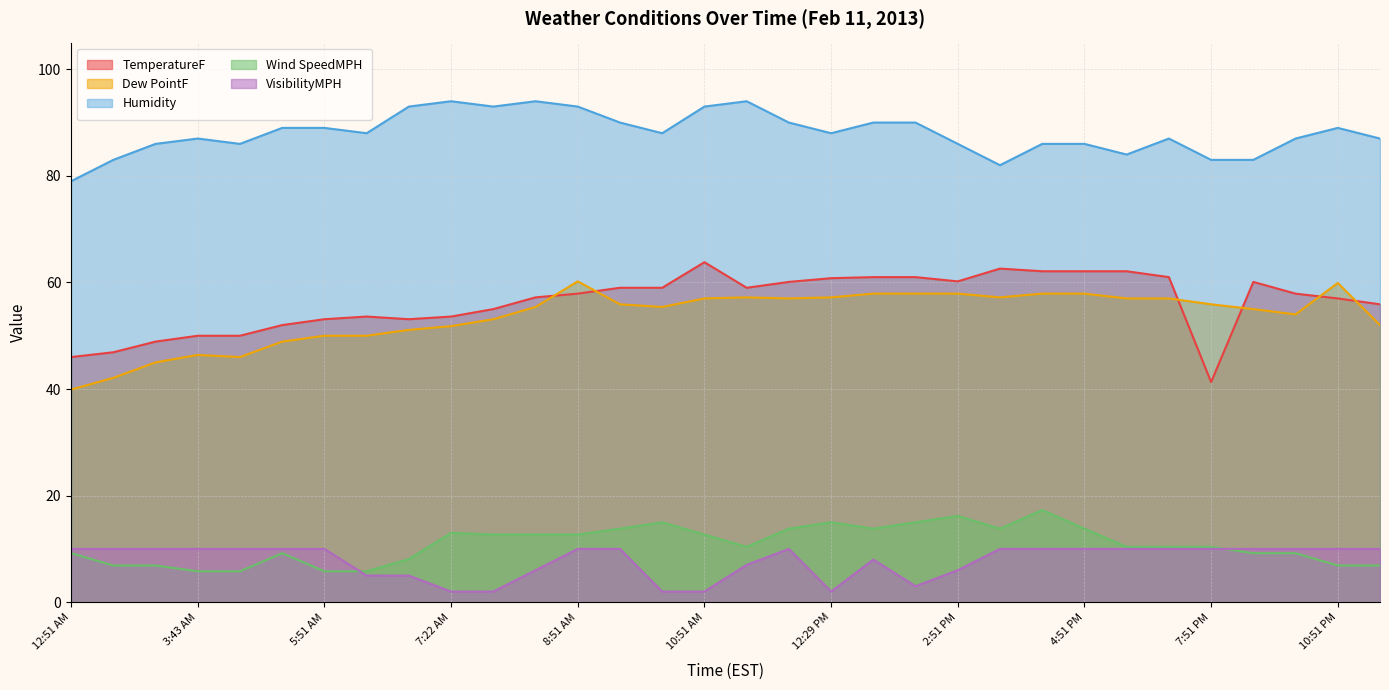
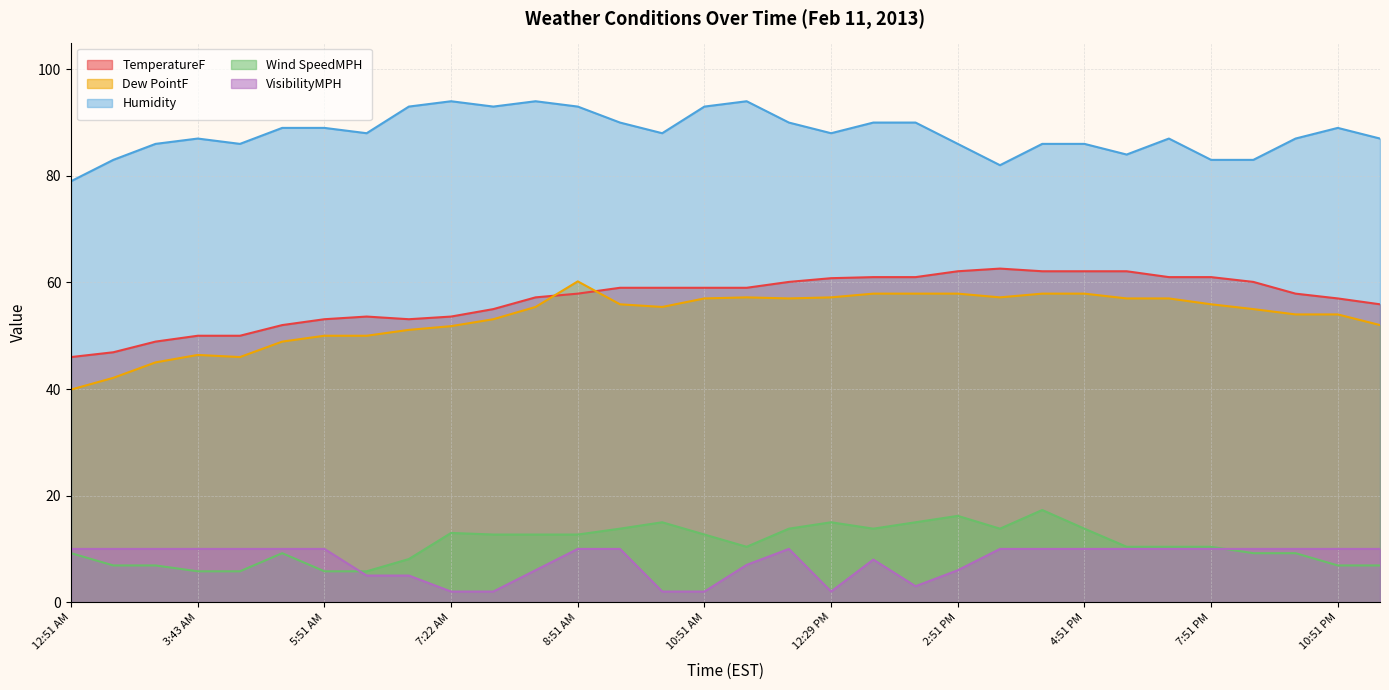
TemperatureF, 10:51 AM: 64 -> 59
TemperatureF, 2:51 PM: 60 -> 62
TemperatureF, 7:51 PM: 41 -> 61
Dew PointF, 10:51 PM: 60 -> 54
